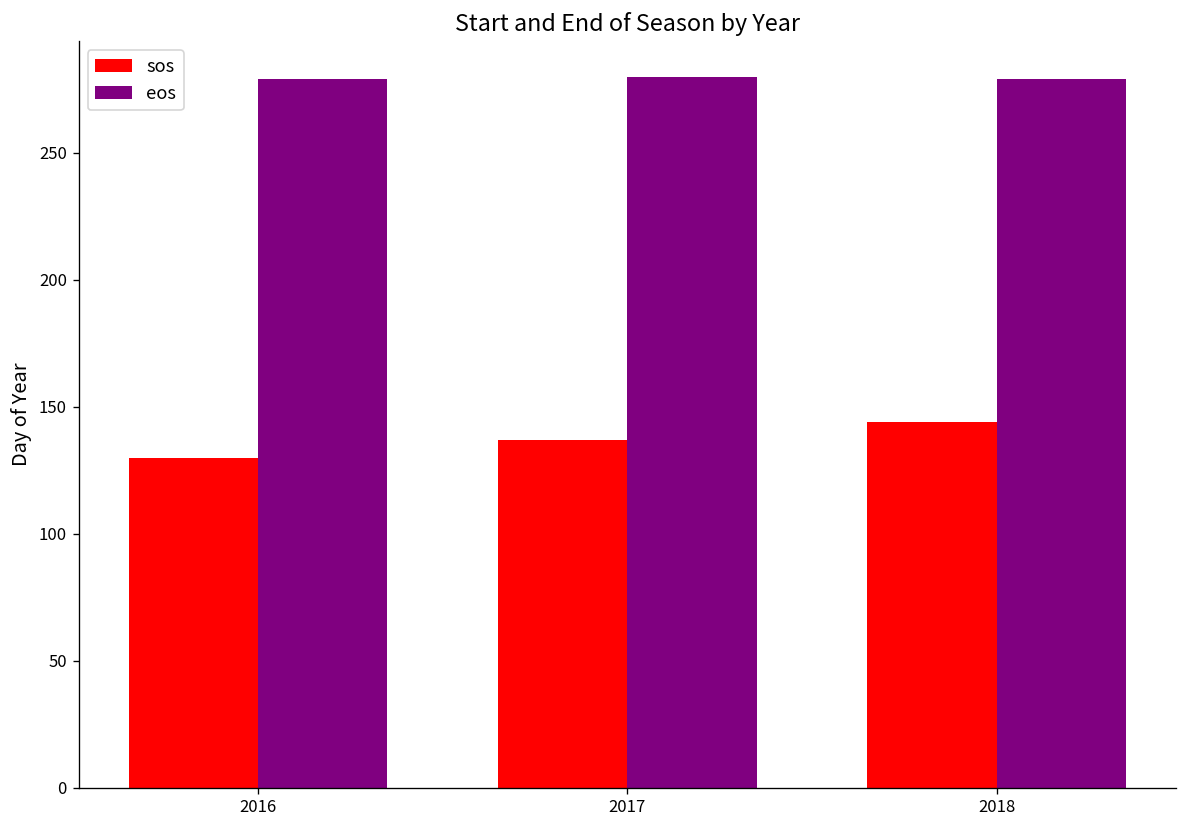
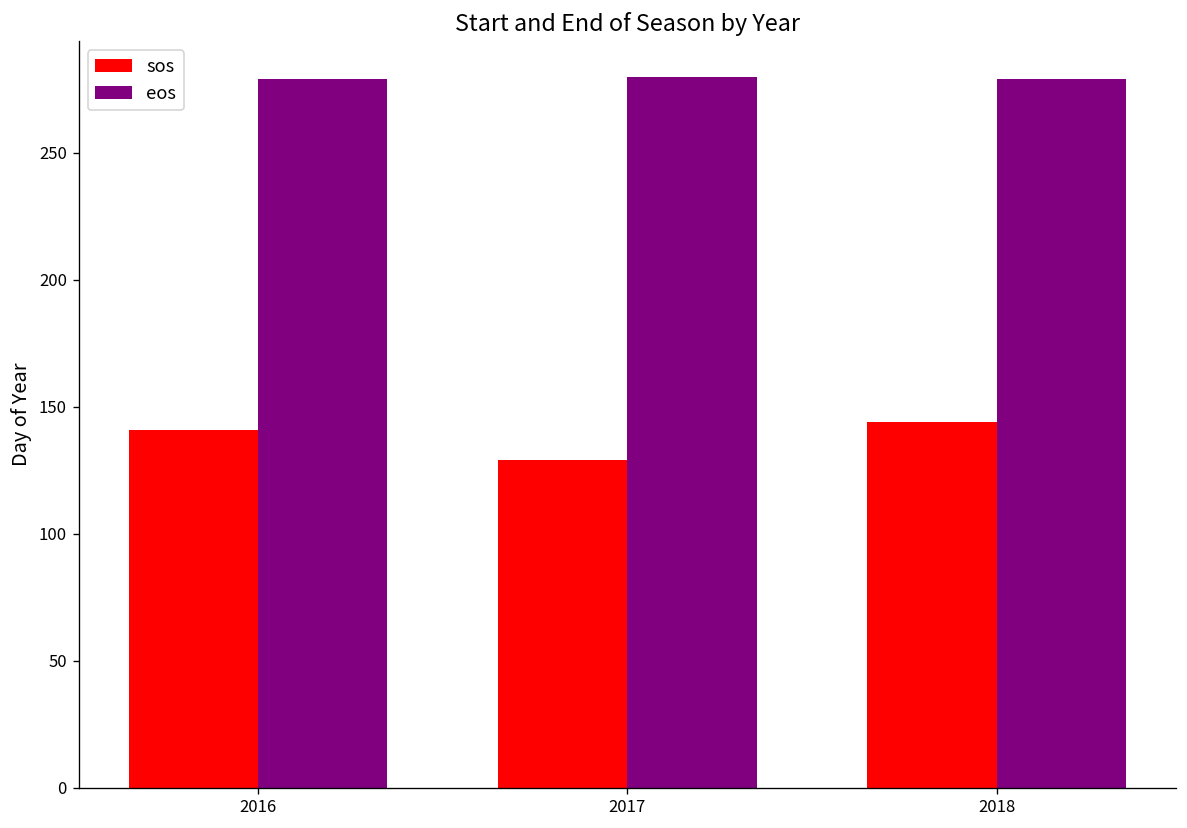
sos, 2016: 130 -> 141
sos, 2017: 137 -> 129
